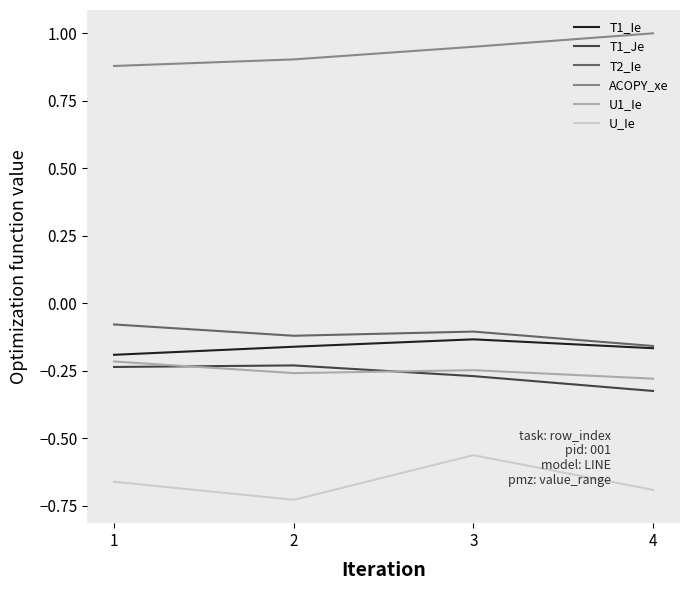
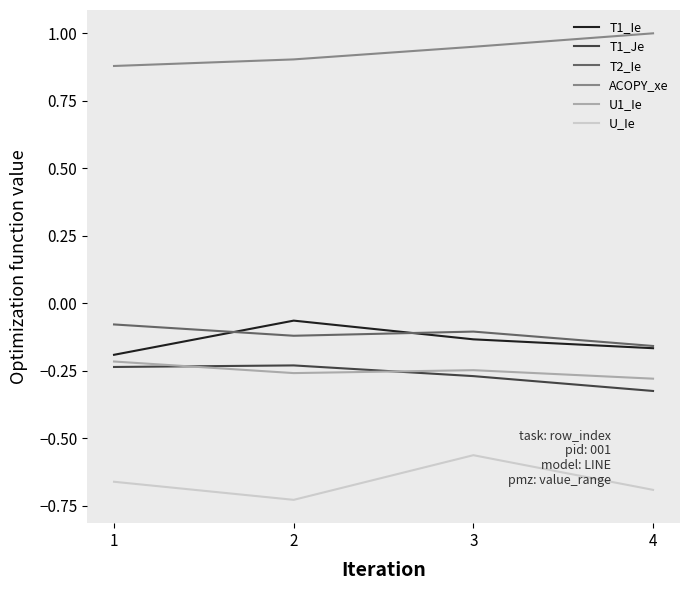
T1_Ie, 2: -0.16 -> -0.06
